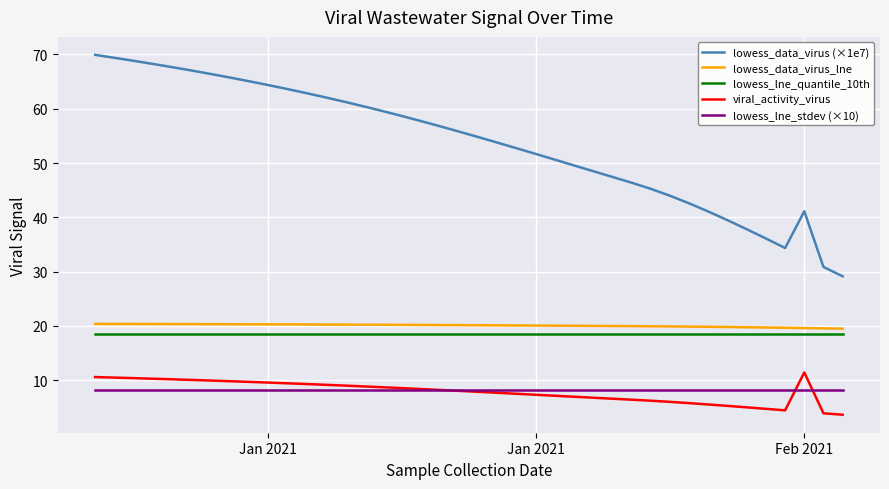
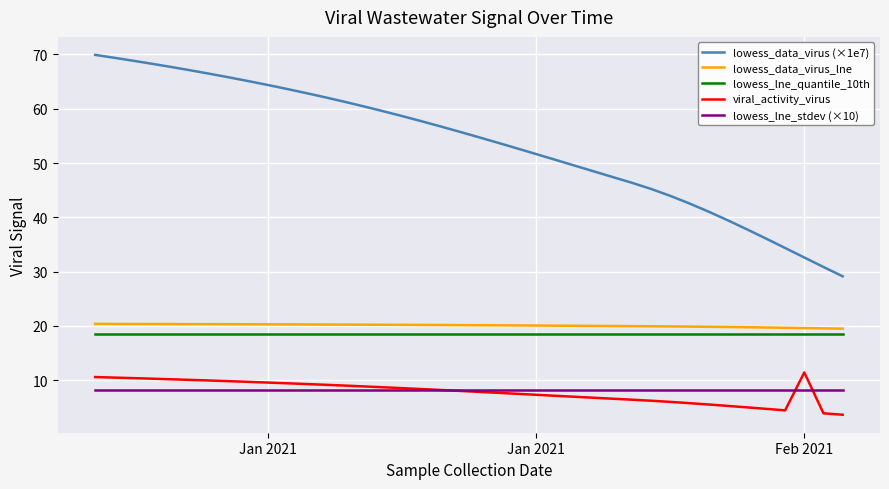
lowess_data_virus (×1e7), Feb 2021: 41 -> 33
